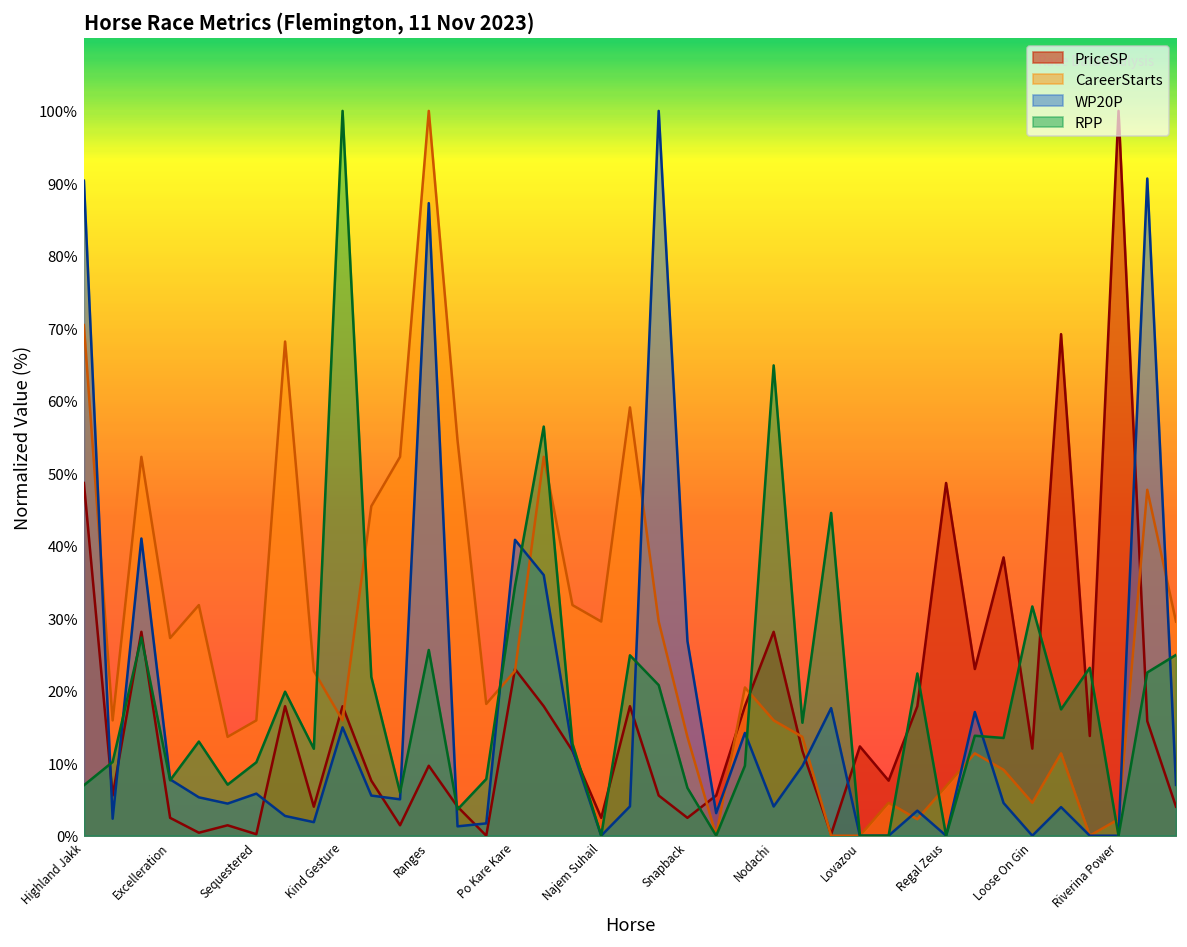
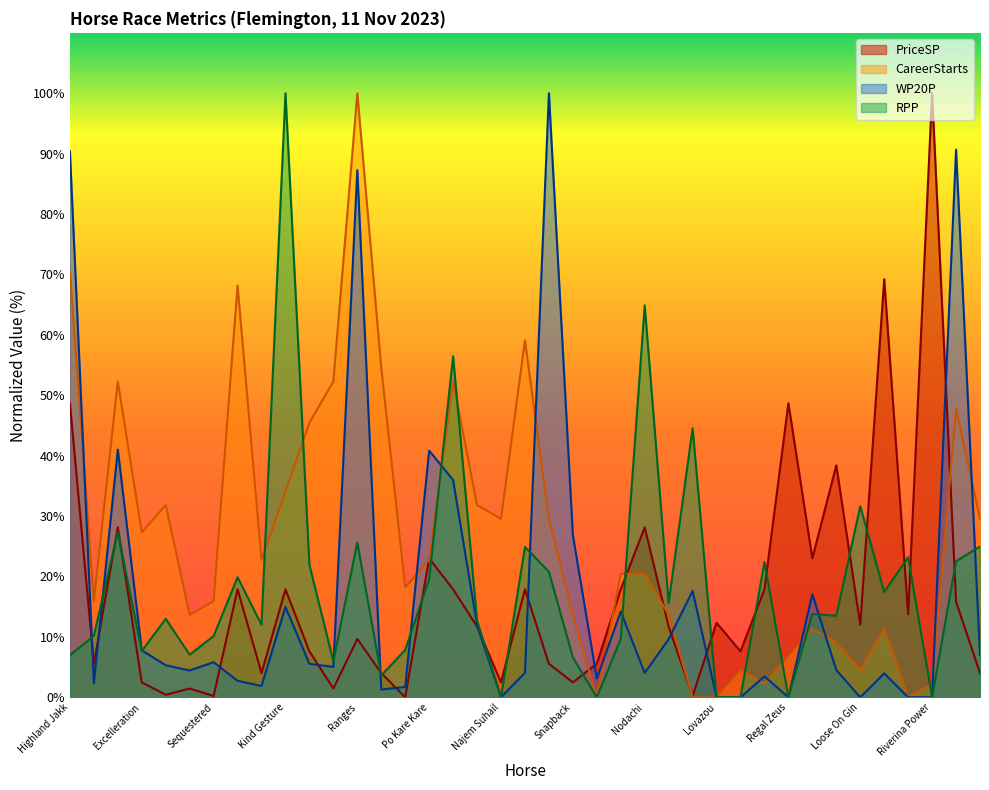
CareerStarts, Kind Gesture: 16% -> 34%
RPP, Po Kare Kare: 34% -> 20%
CareerStarts, Nodachi: 16% -> 20%
